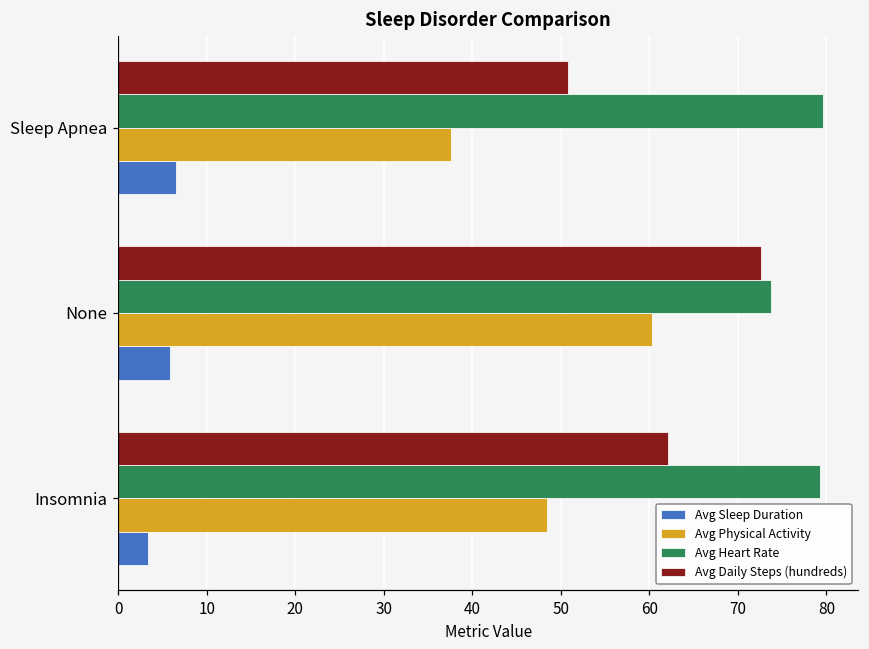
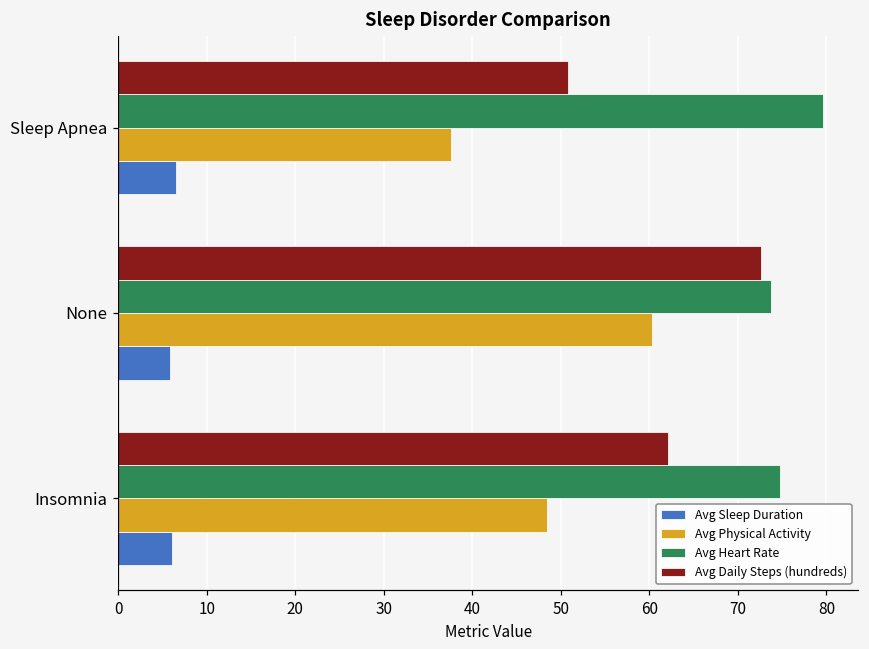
Avg Heart Rate, Insomnia: 79 -> 75
Avg Sleep Duration, Insomnia: 3 -> 6
